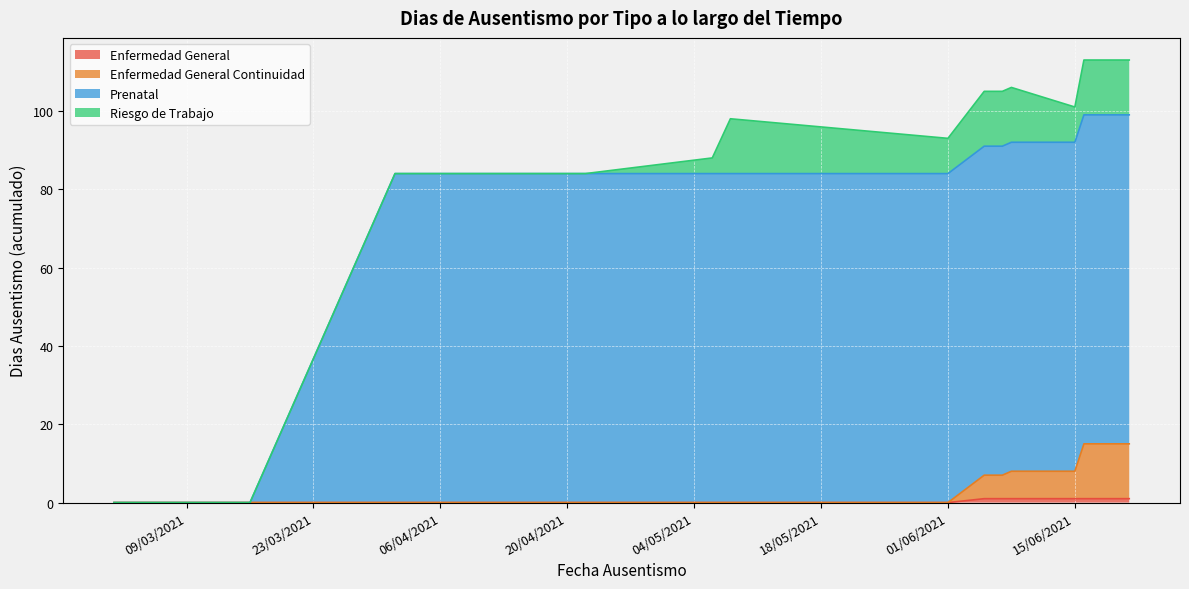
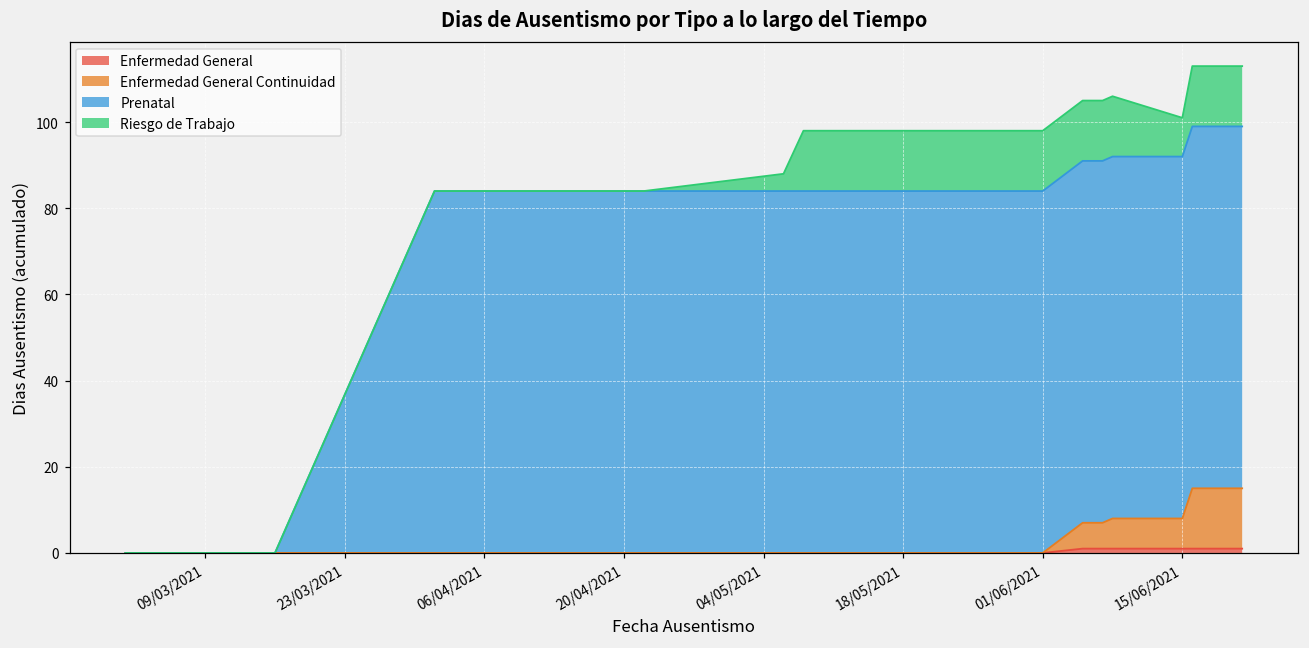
Riesgo de Trabajo, 01/06/2021: 9 -> 14
